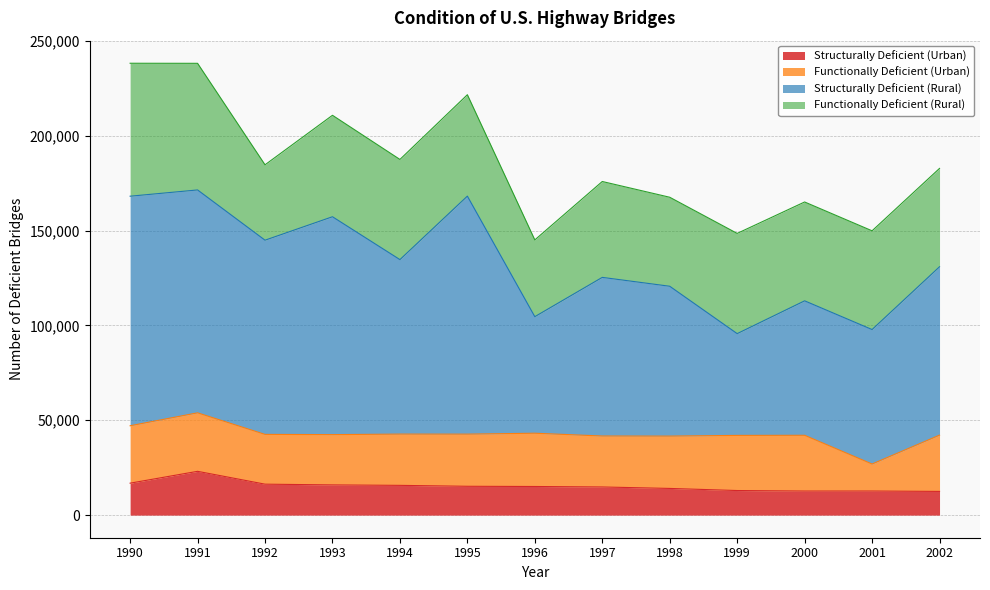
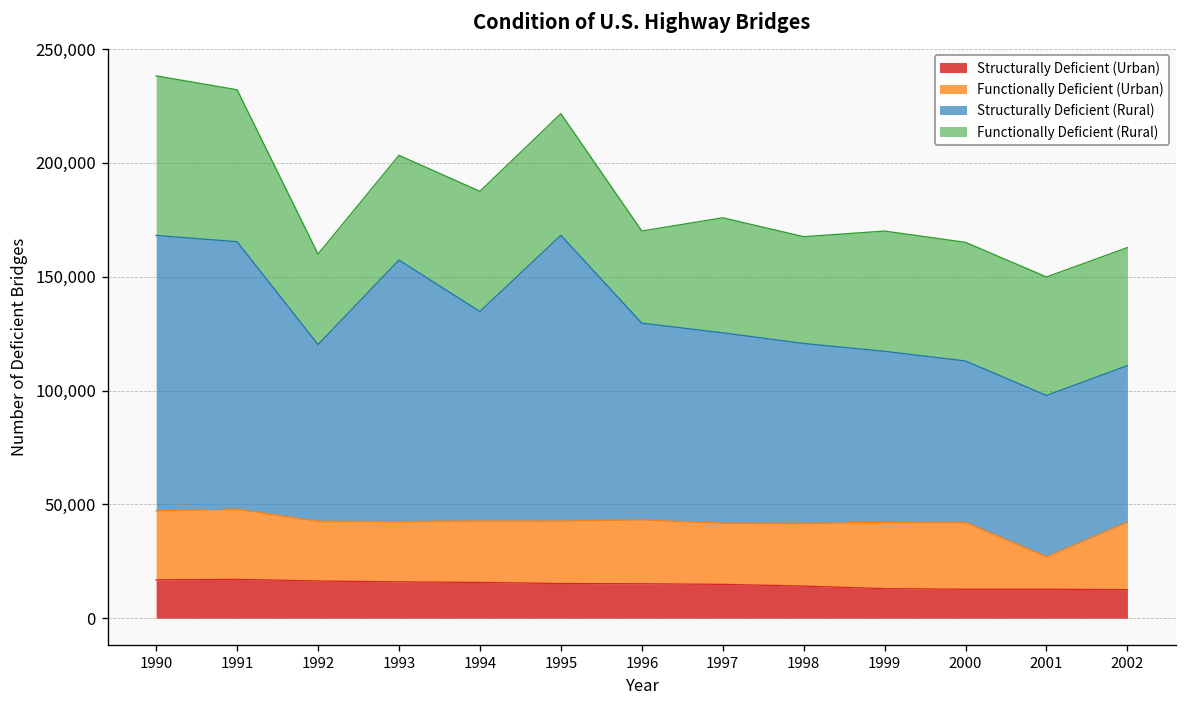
Structurally Deficient (Urban), 1991: 23,000 -> 17,000
Structurally Deficient (Rural), 1992: 102,000 -> 78,000
Functionally Deficient (Rural), 1993: 53,000 -> 46,000
Structurally Deficient (Rural), 1996: 61,000 -> 86,000
Structurally Deficient (Rural), 1999: 54,000 -> 75,000
Structurally Deficient (Rural), 2002: 89,000 -> 69,000
